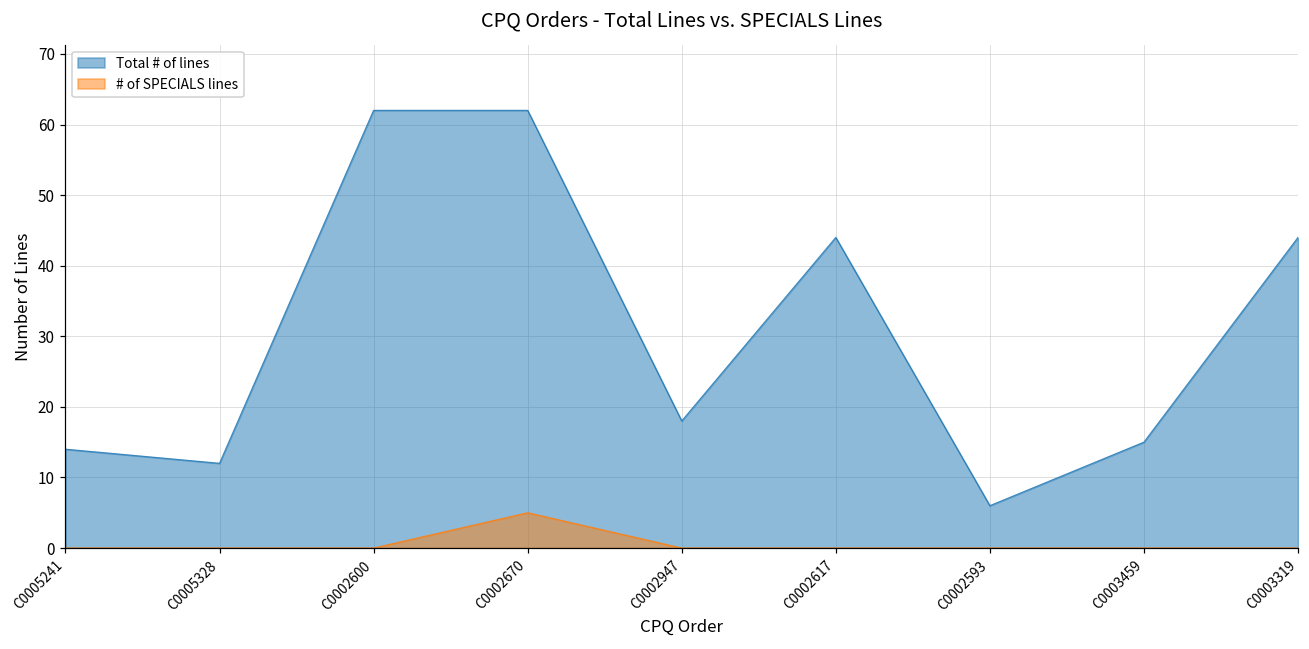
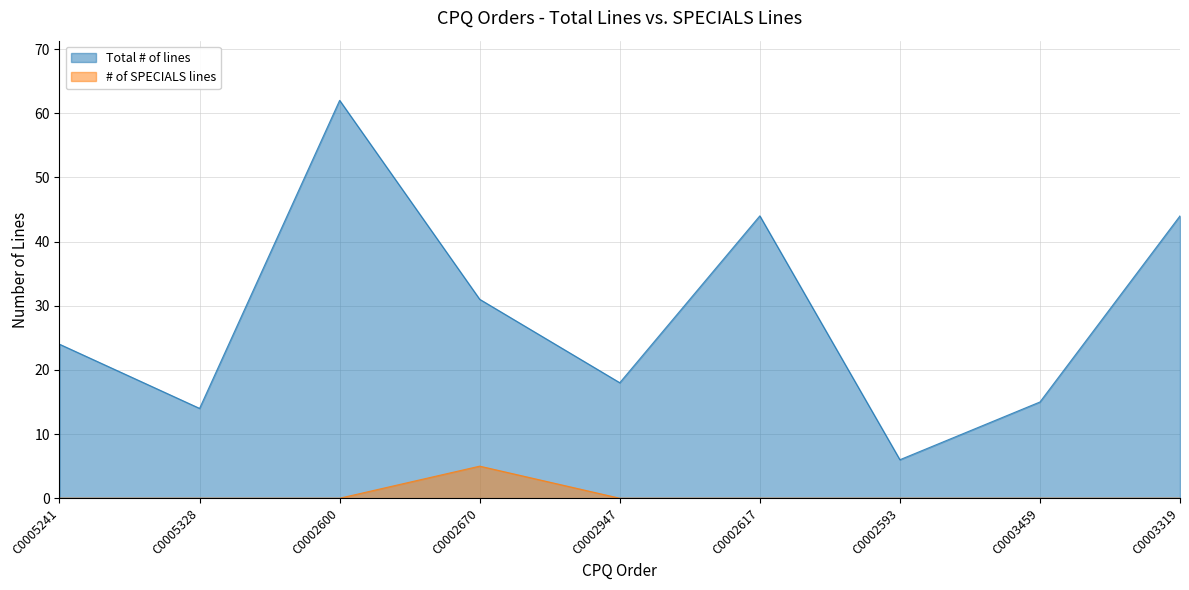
Total # of lines, C0005241: 14 -> 24
Total # of lines, C0005328: 12 -> 14
Total # of lines, C0002670: 62 -> 31
